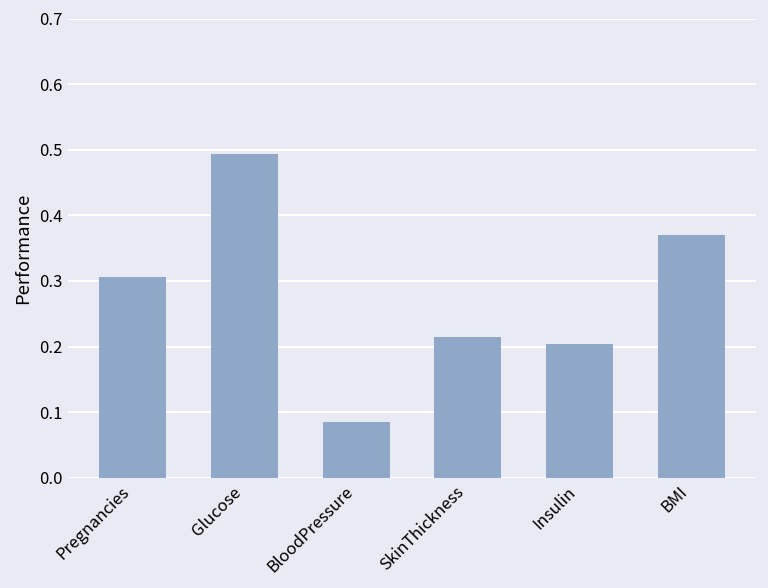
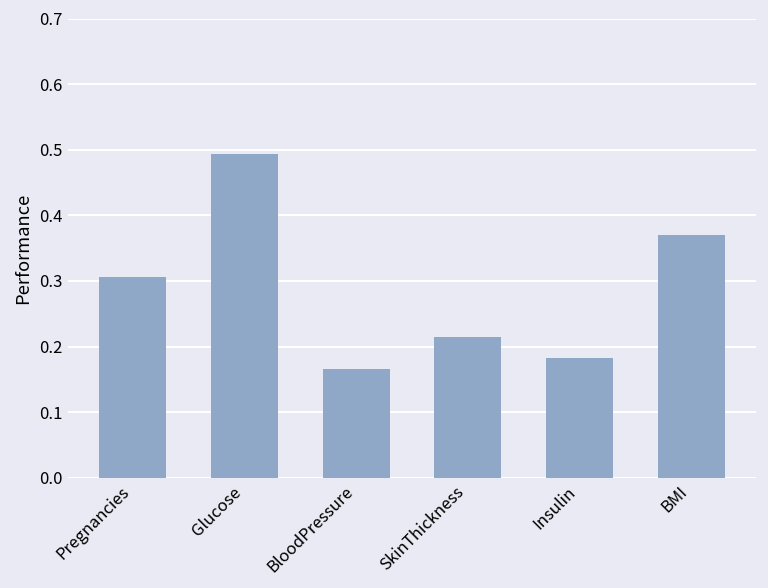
BloodPressure: 0.09 -> 0.17
Insulin: 0.20 -> 0.18
